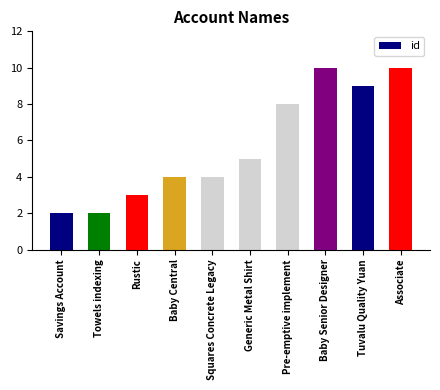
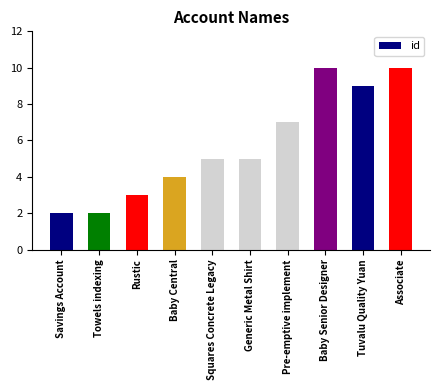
Squares Concrete Legacy: 4 -> 5
Pre-emptive implement: 8 -> 7
